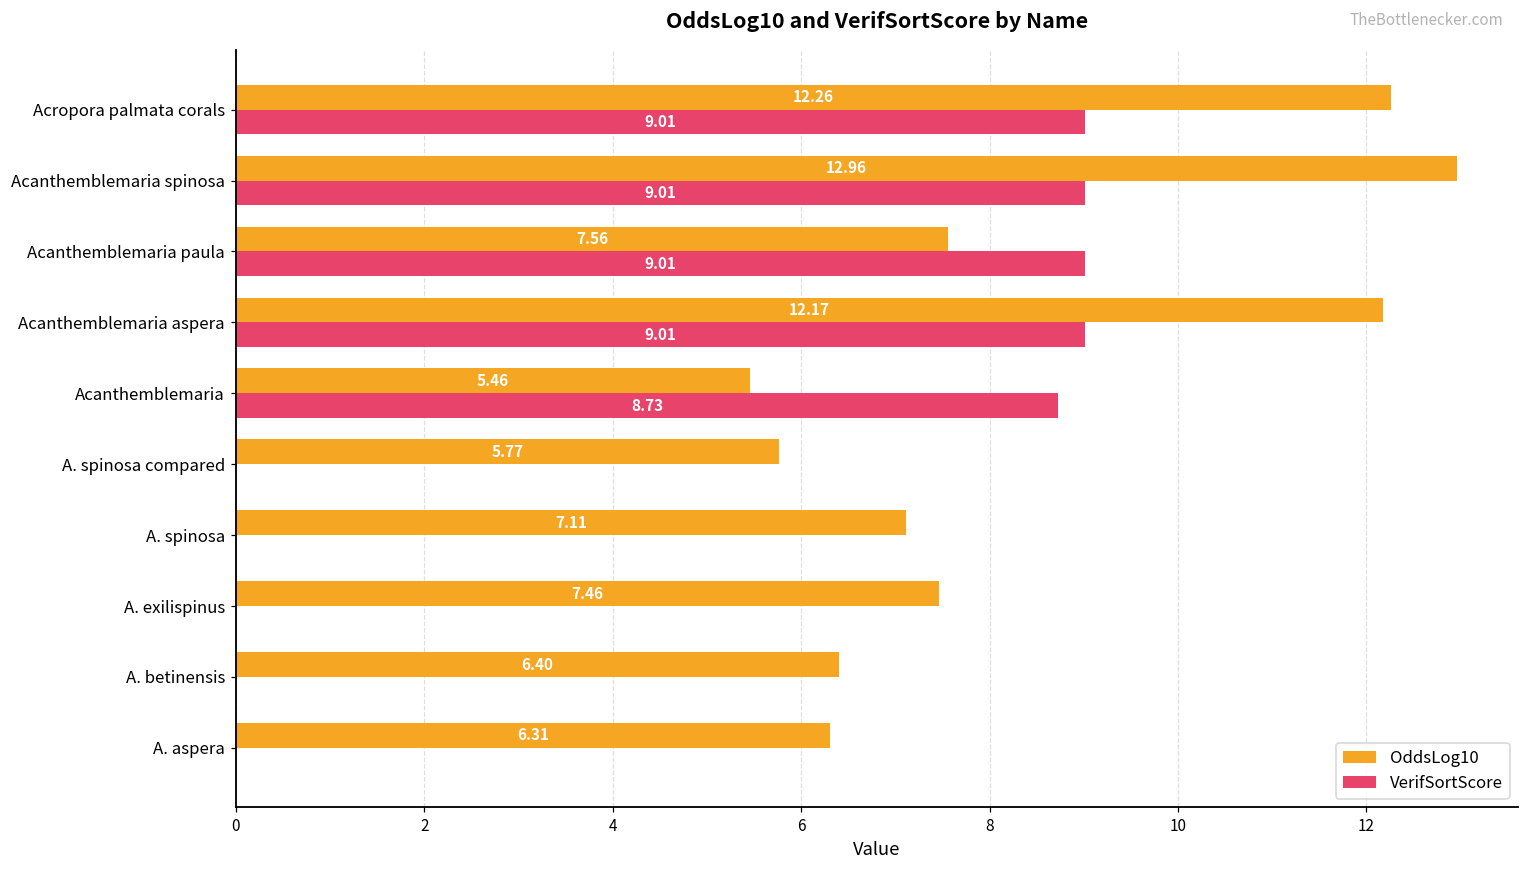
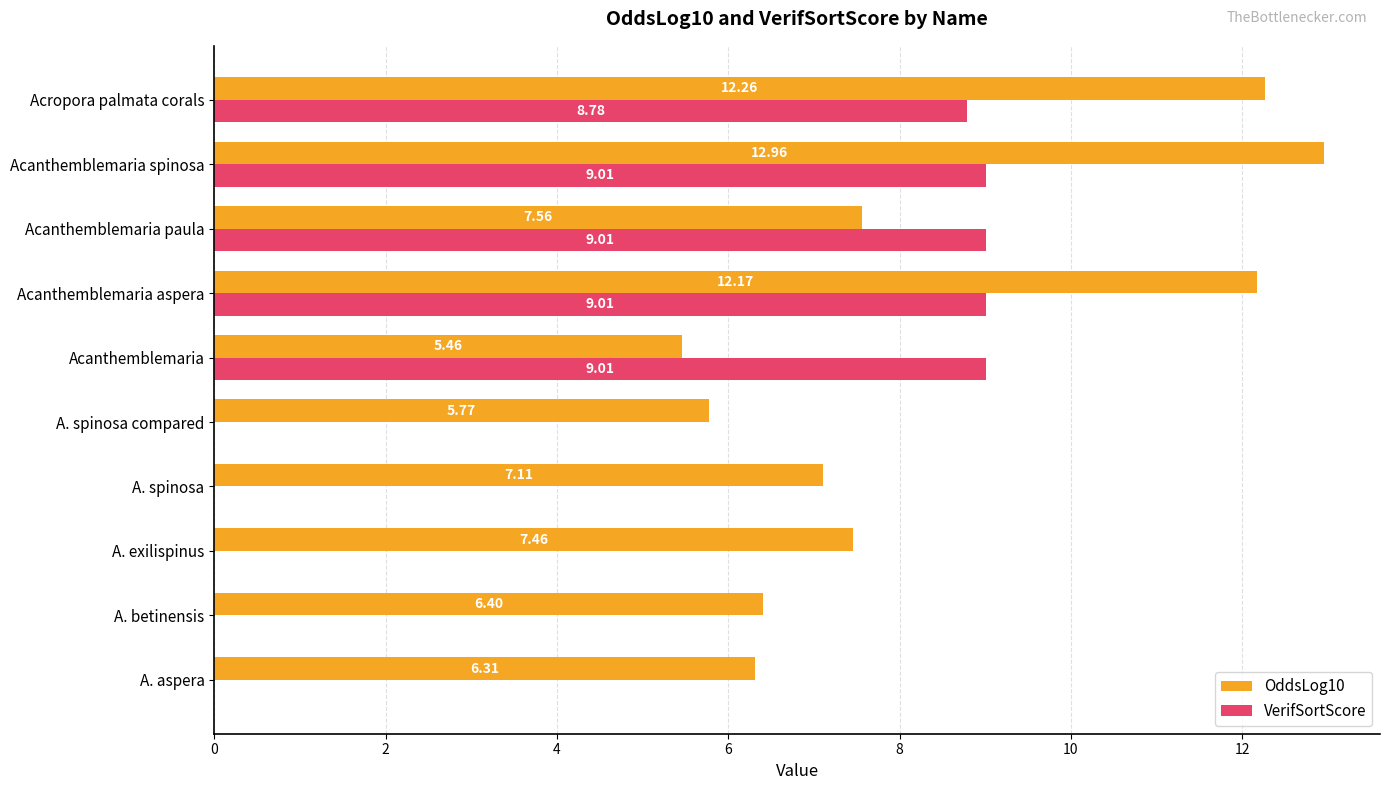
VerifSortScore, Acropora palmata corals: 9.01 -> 8.78
VerifSortScore, Acanthemblemaria: 8.73 -> 9.01
